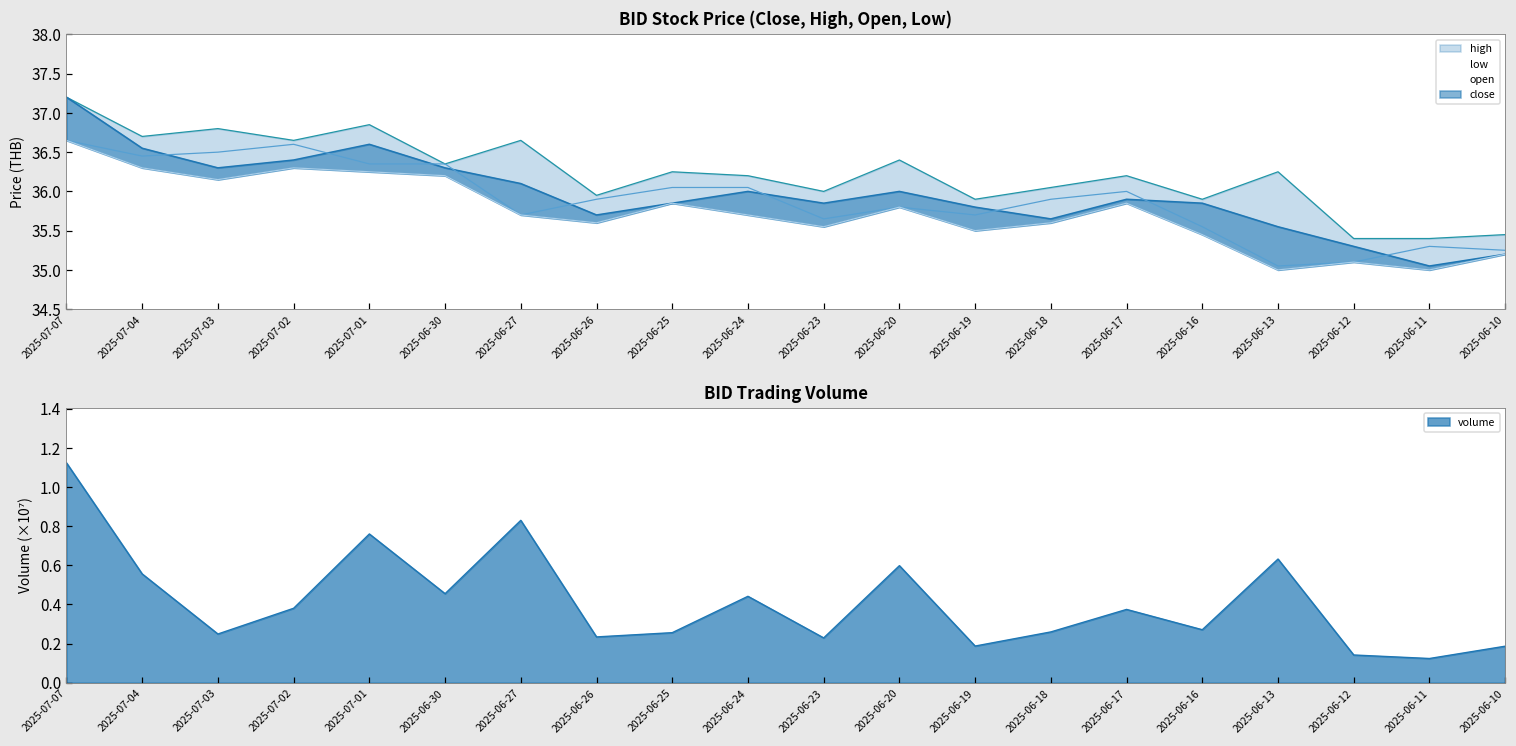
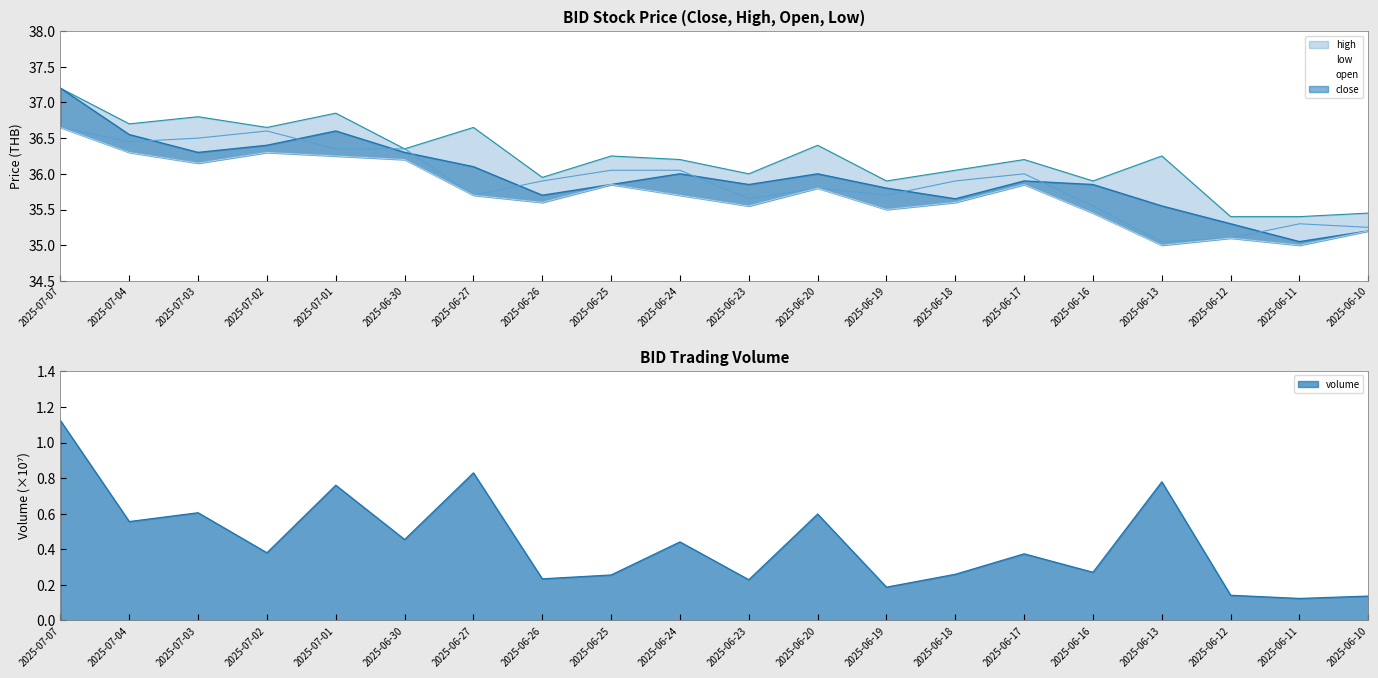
BID Trading Volume, 2025-07-03: 0.25 -> 0.61
BID Trading Volume, 2025-06-13: 0.63 -> 0.78
BID Trading Volume, 2025-06-10: 0.19 -> 0.14
